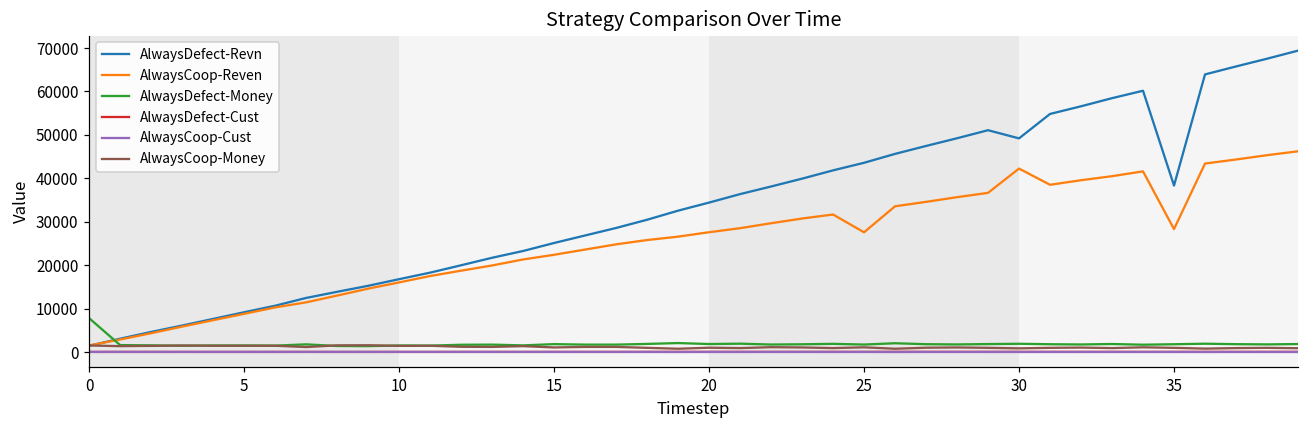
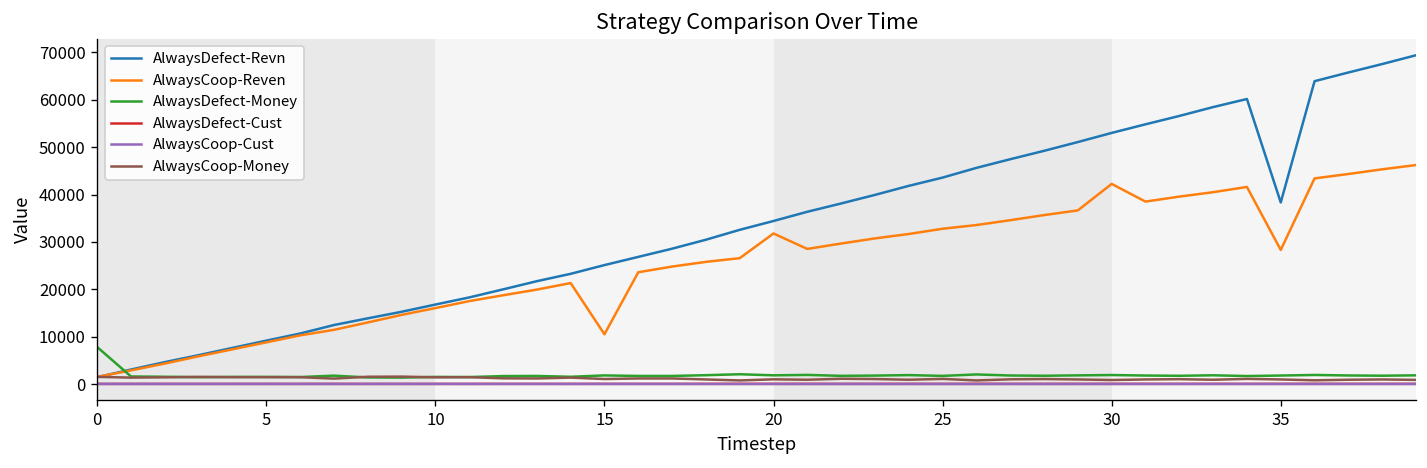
AlwaysCoop-Reven, 15: 22000 -> 11000
AlwaysCoop-Reven, 20: 28000 -> 32000
AlwaysCoop-Reven, 25: 28000 -> 33000
AlwaysDefect-Revn, 30: 49000 -> 53000
